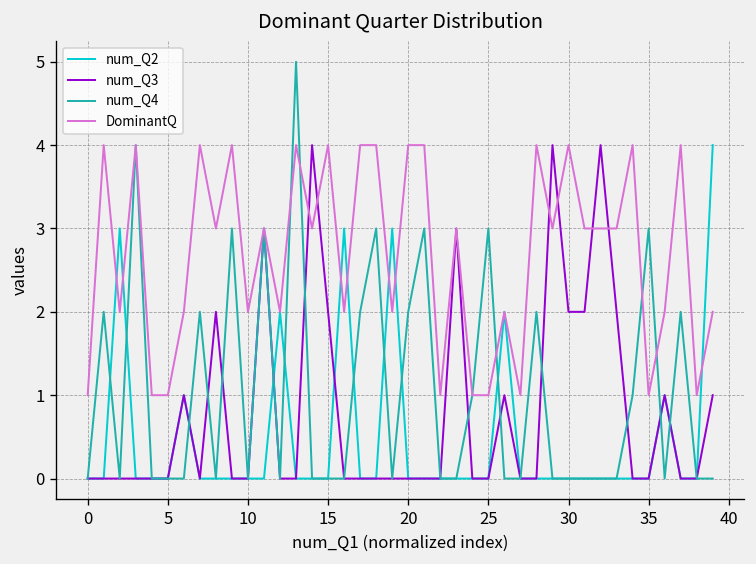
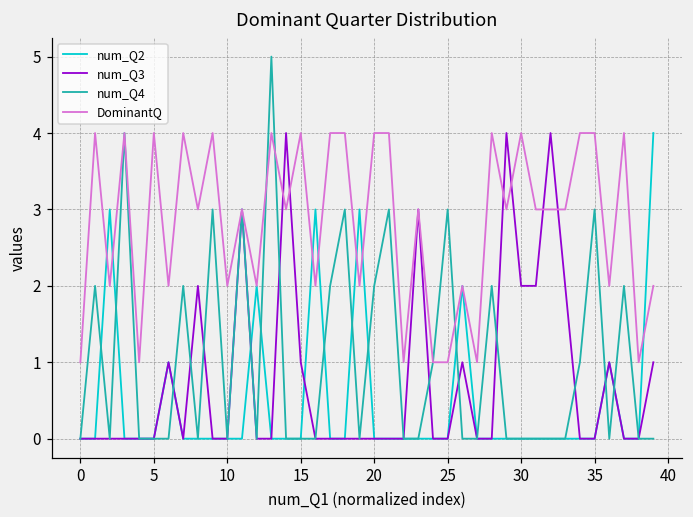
DominantQ, 5: 1 -> 4
num_Q3, 15: 2 -> 1
DominantQ, 35: 1 -> 4
